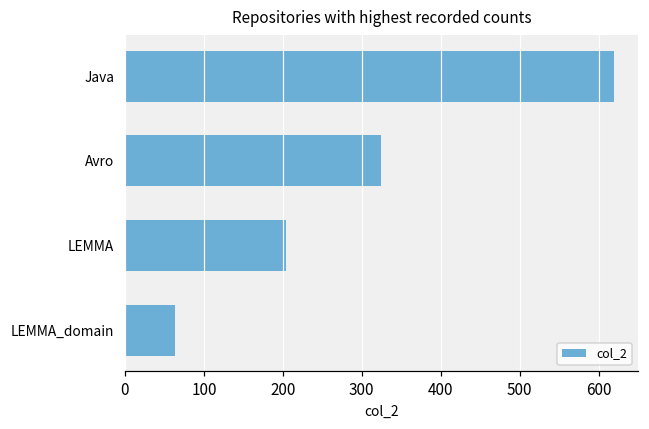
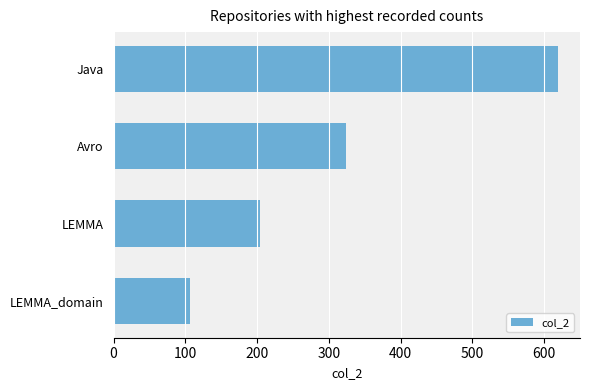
LEMMA_domain: 60 -> 110
